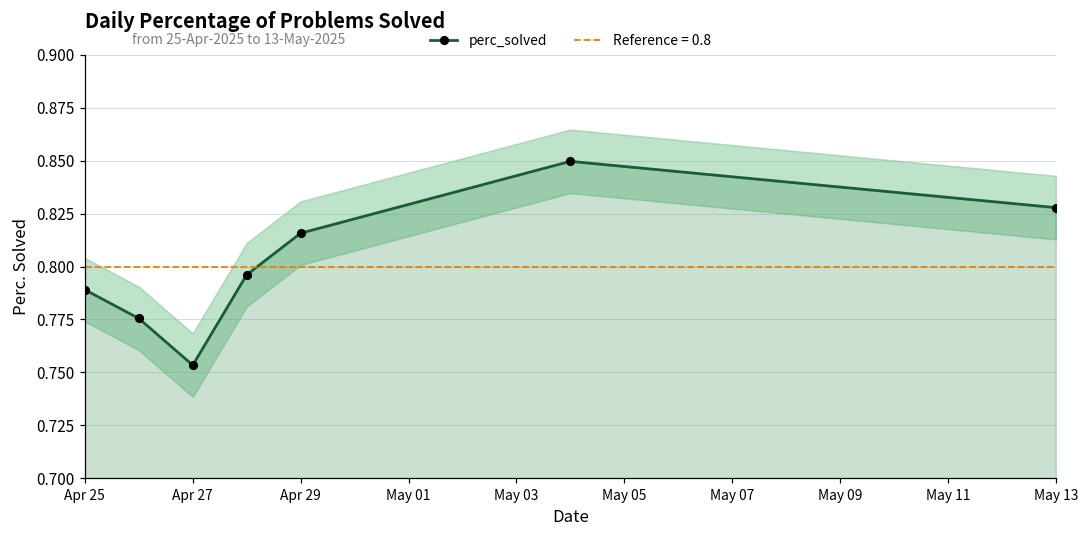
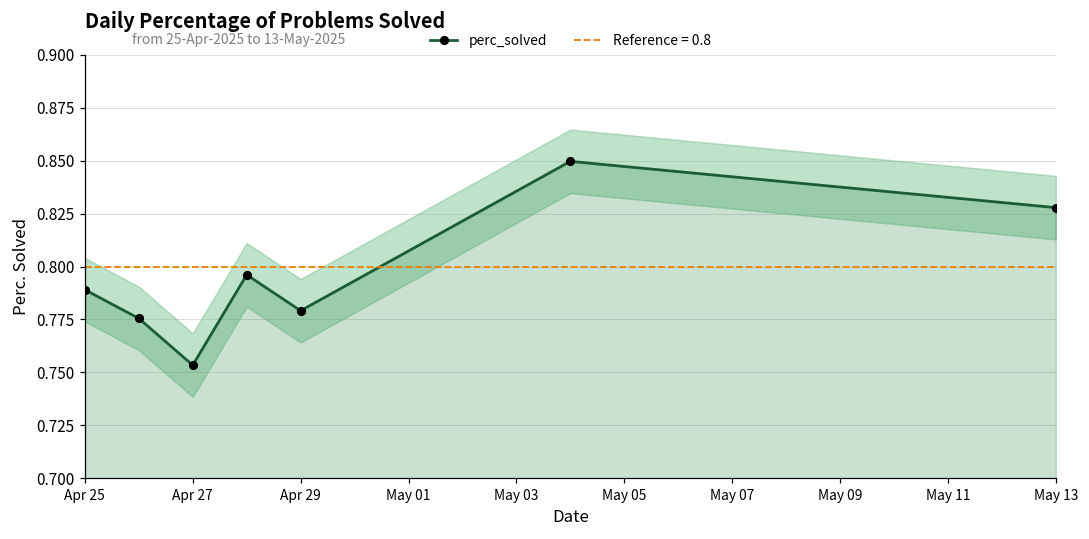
perc_solved, Apr 29: 0.816 -> 0.779
